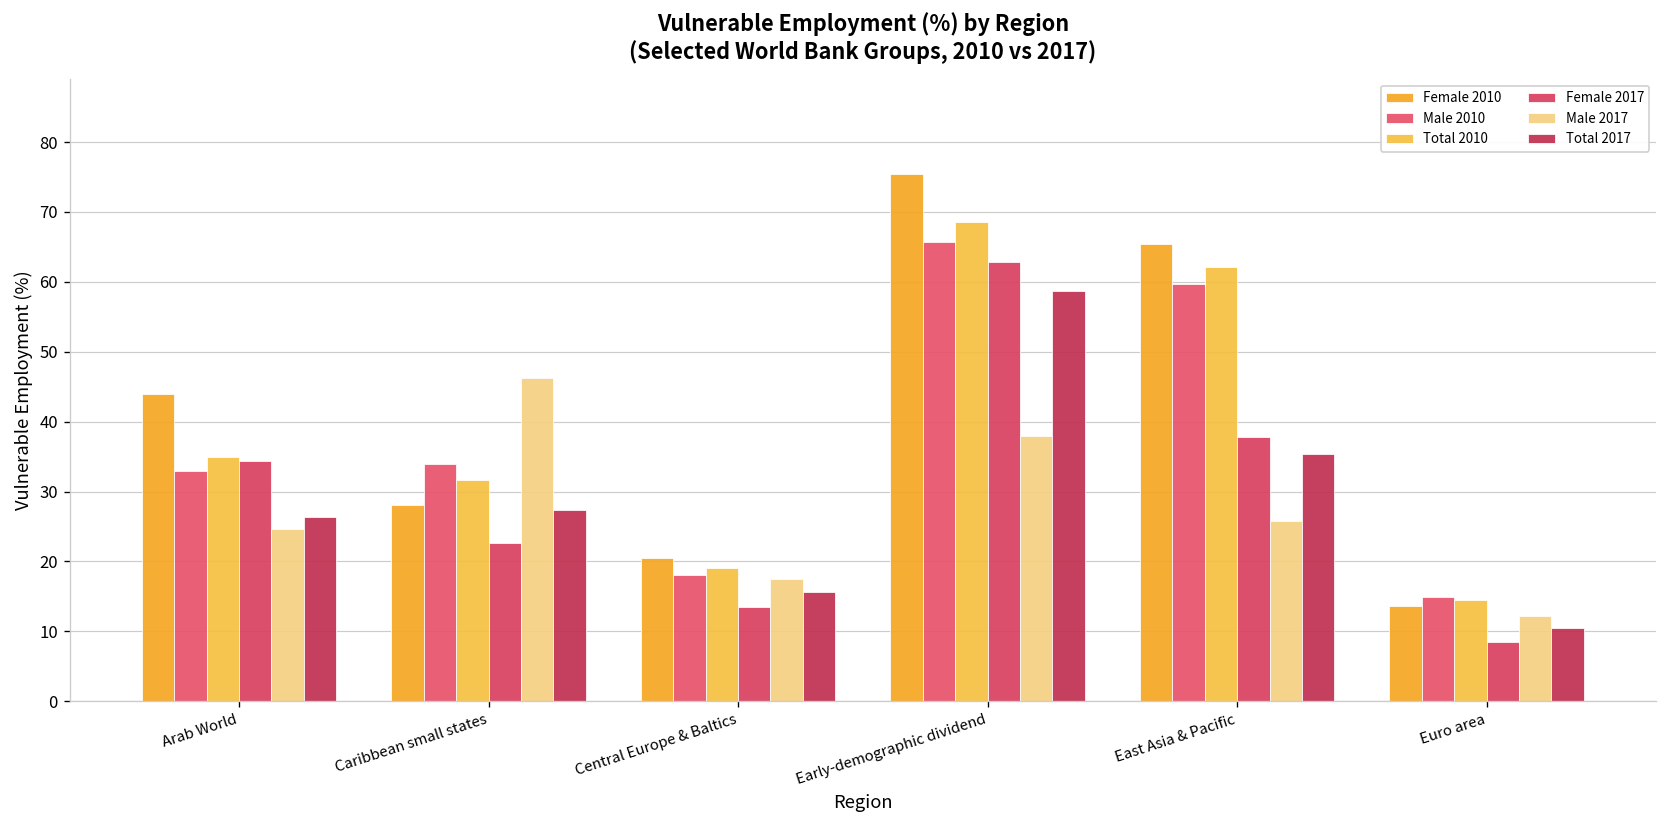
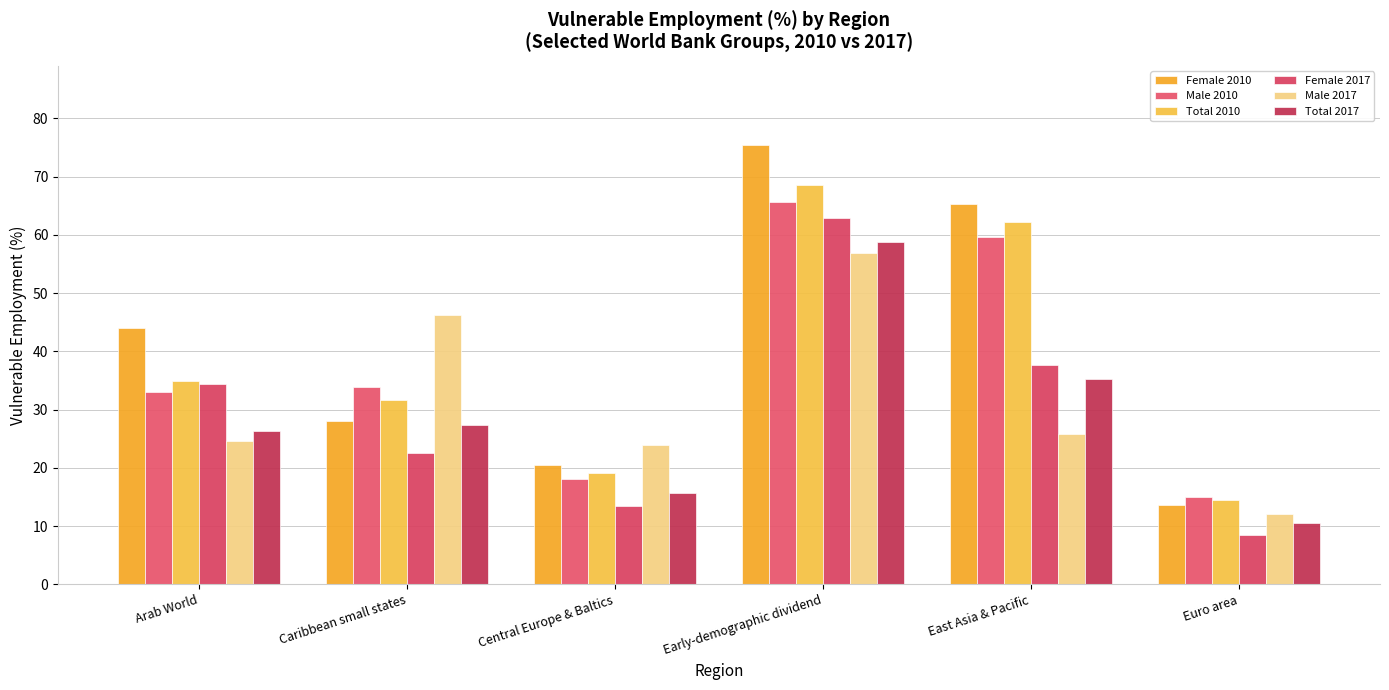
Male 2017, Central Europe & Baltics: 18 -> 24
Male 2017, Early-demographic dividend: 38 -> 57
